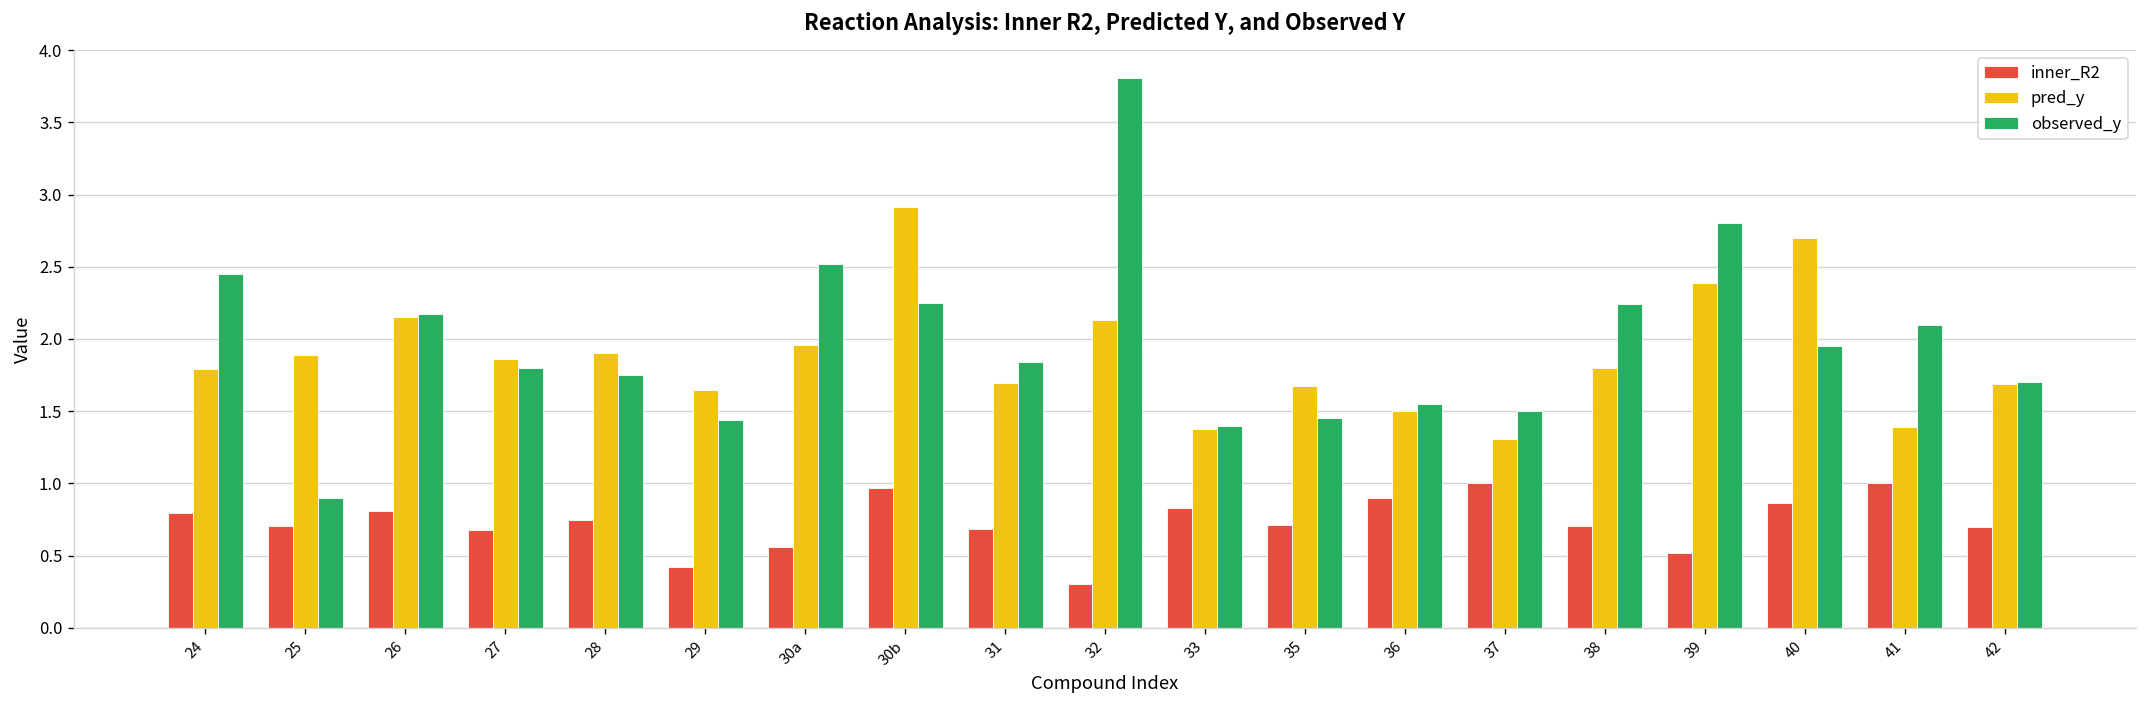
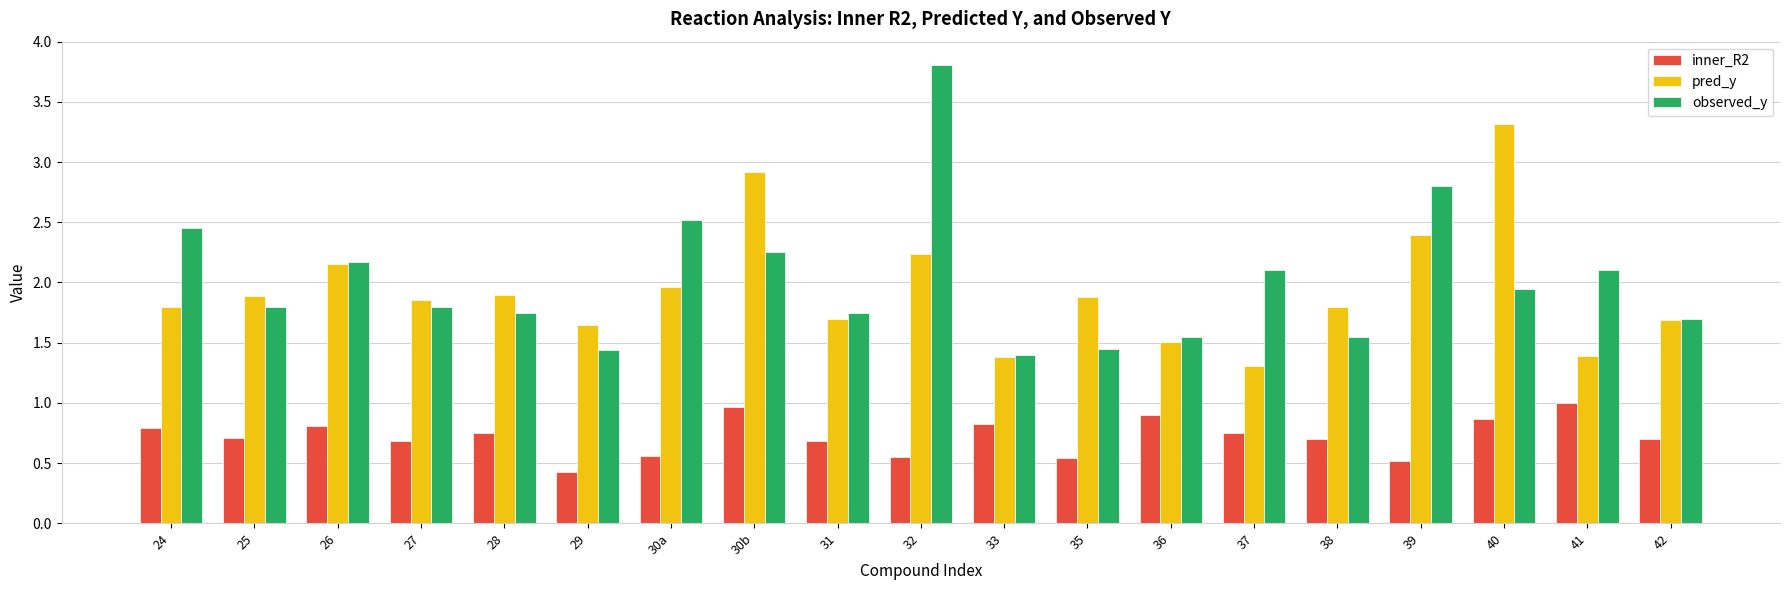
observed_y, 25: 0.9 -> 1.8
observed_y, 31: 1.84 -> 1.75
inner_R2, 32: 0.31 -> 0.55
pred_y, 32: 2.13 -> 2.24
inner_R2, 35: 0.71 -> 0.54
pred_y, 35: 1.68 -> 1.88
inner_R2, 37: 1.00 -> 0.75
observed_y, 37: 1.5 -> 2.1
observed_y, 38: 2.24 -> 1.55
pred_y, 40: 2.70 -> 3.31
